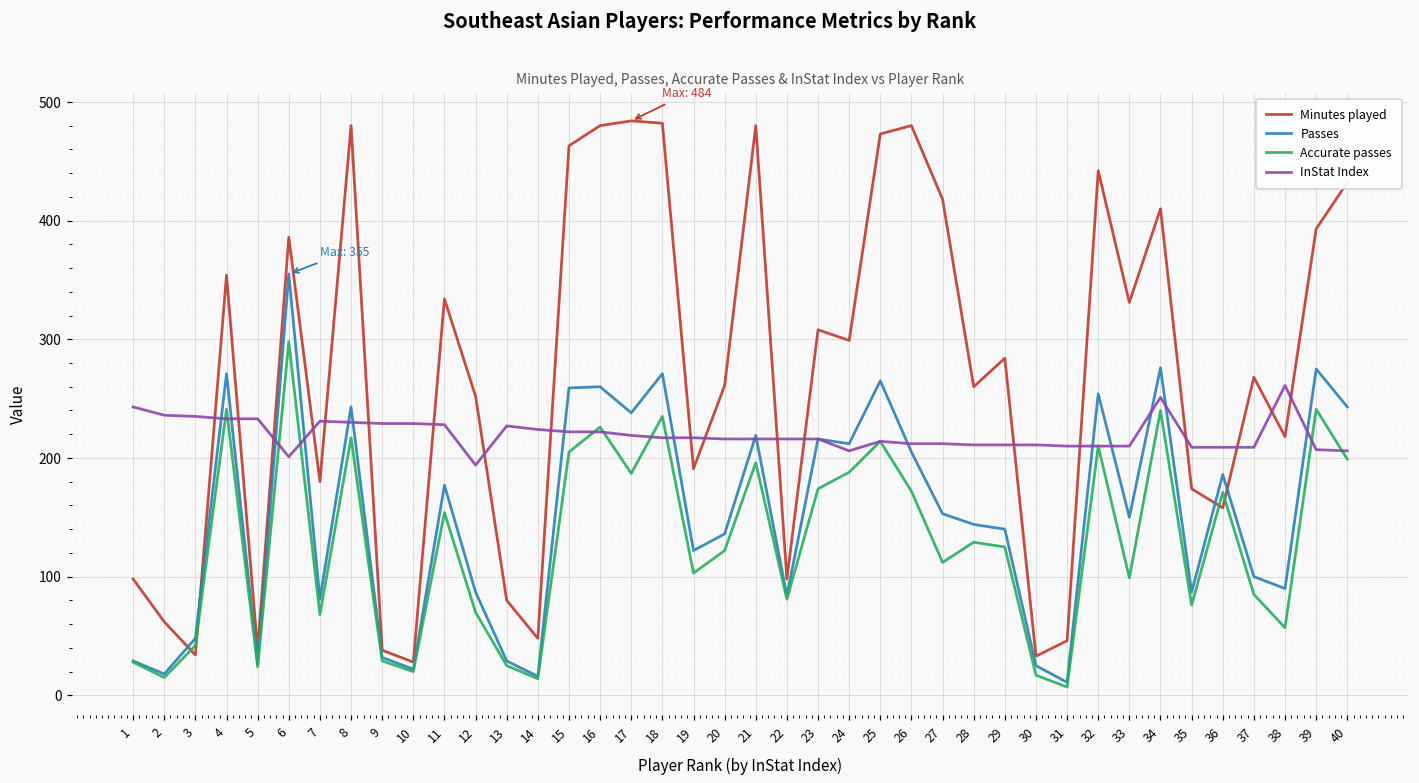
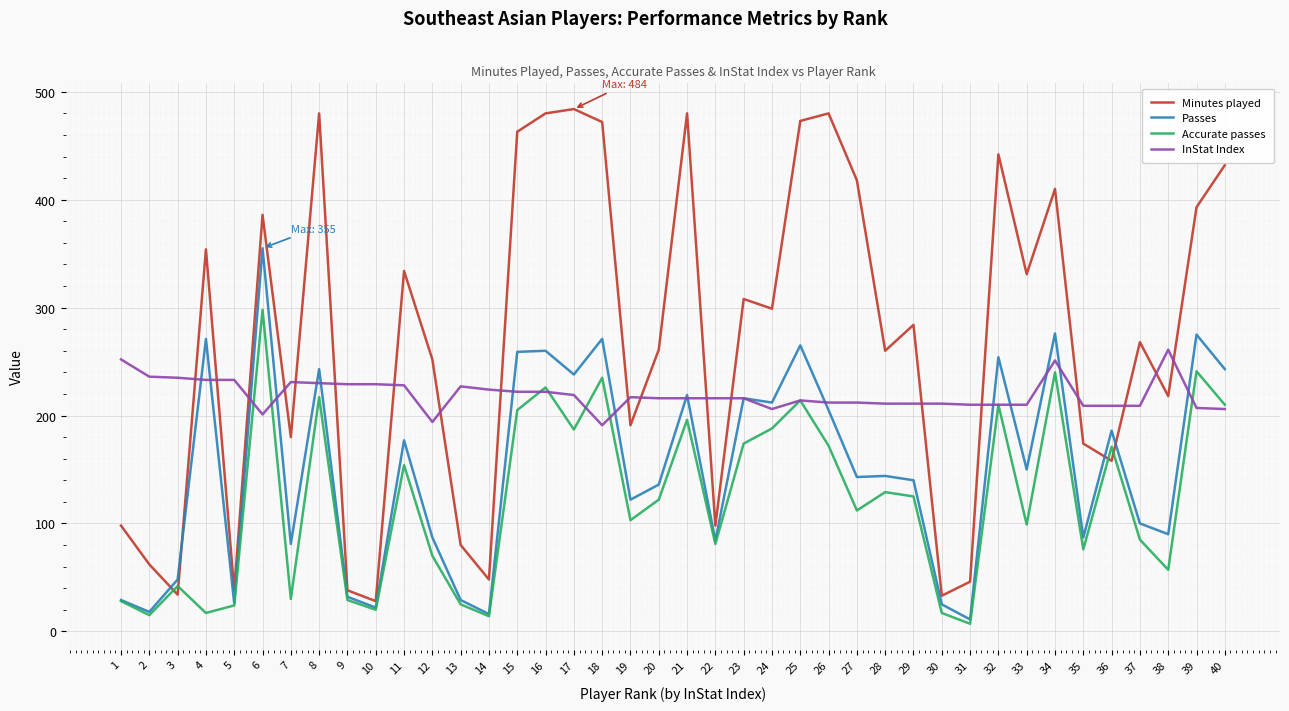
InStat Index, 1: 243 -> 252
Accurate passes, 4: 241 -> 17
Accurate passes, 7: 68 -> 30
Minutes played, 18: 482 -> 472
InStat Index, 18: 217 -> 191
Passes, 27: 153 -> 143
Accurate passes, 40: 199 -> 210
